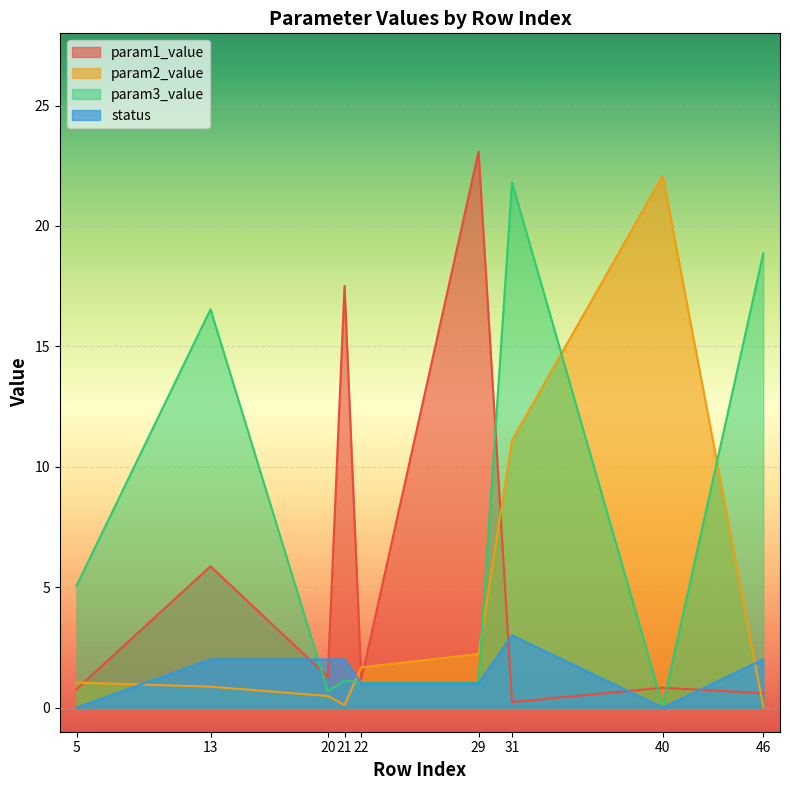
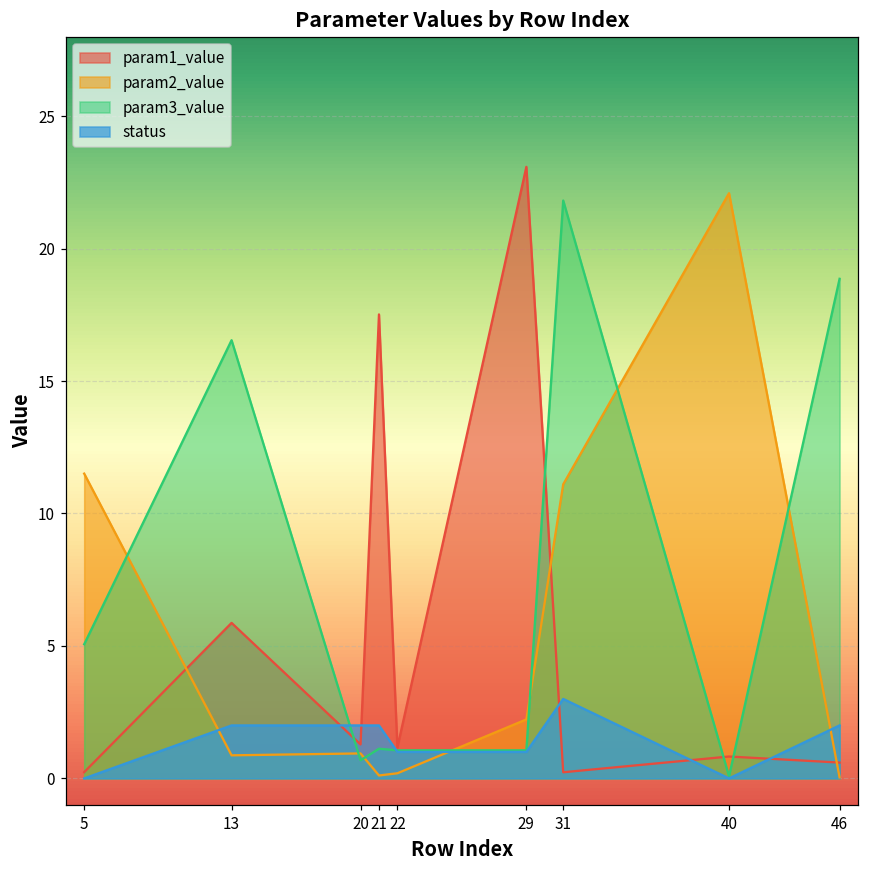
param1_value, 5: 0.8 -> 0.2
param2_value, 5: 1.0 -> 11.5
param2_value, 20: 0.5 -> 0.9
param2_value, 22: 1.7 -> 0.2
